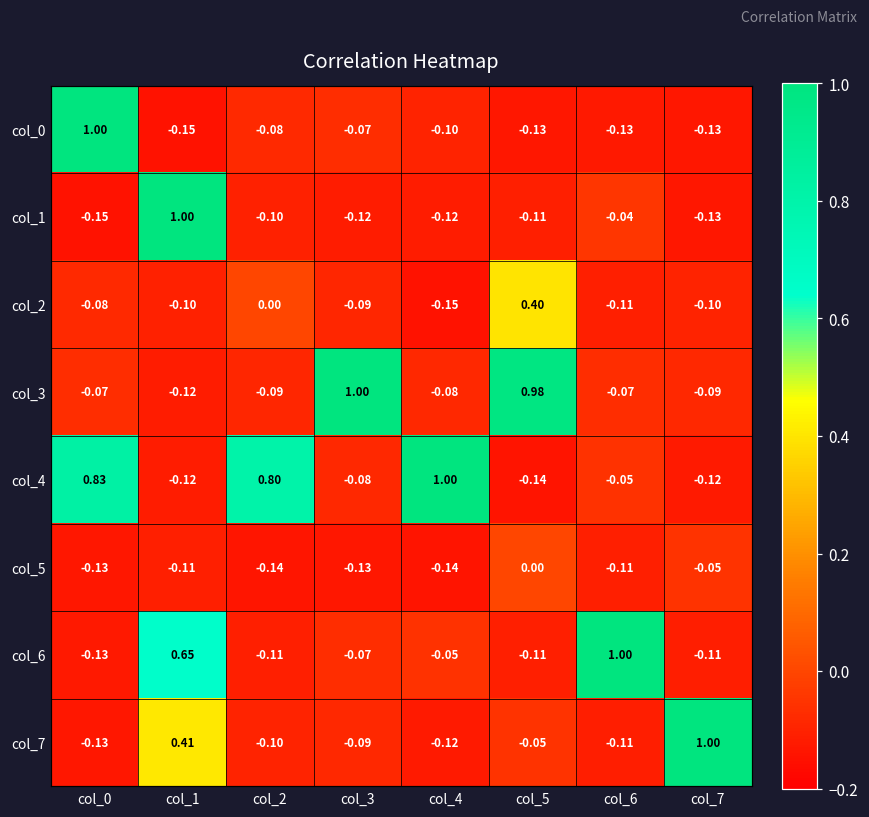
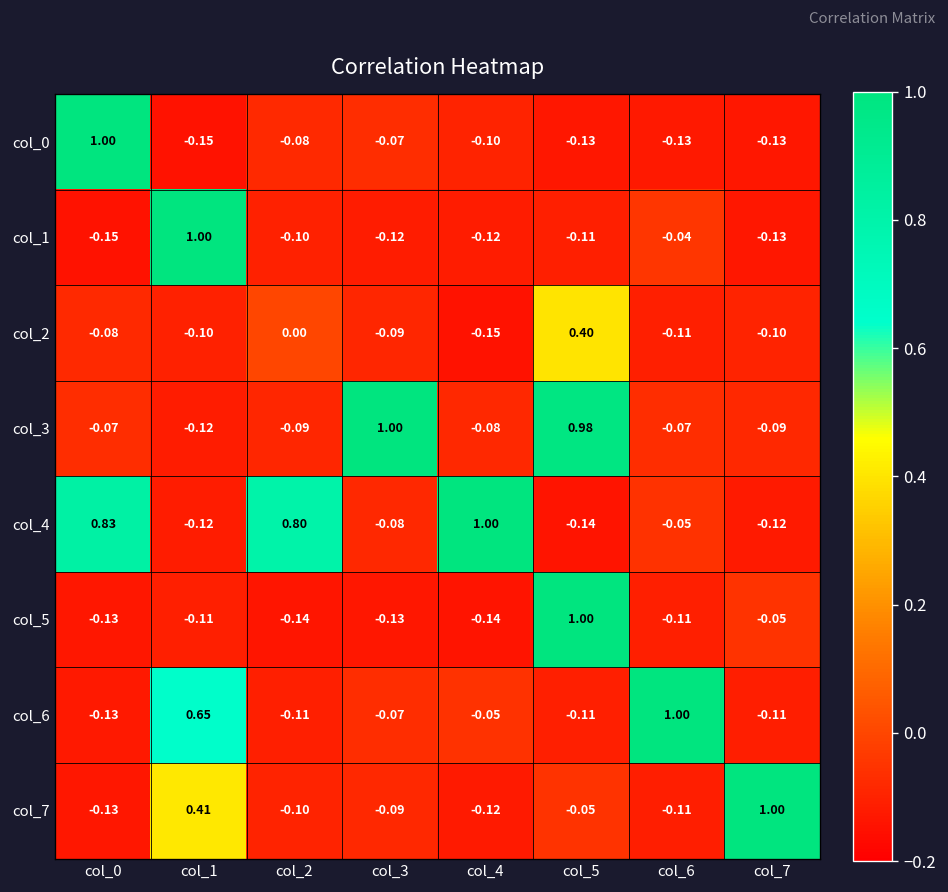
col_5, col_5: 0.00 -> 1.00
